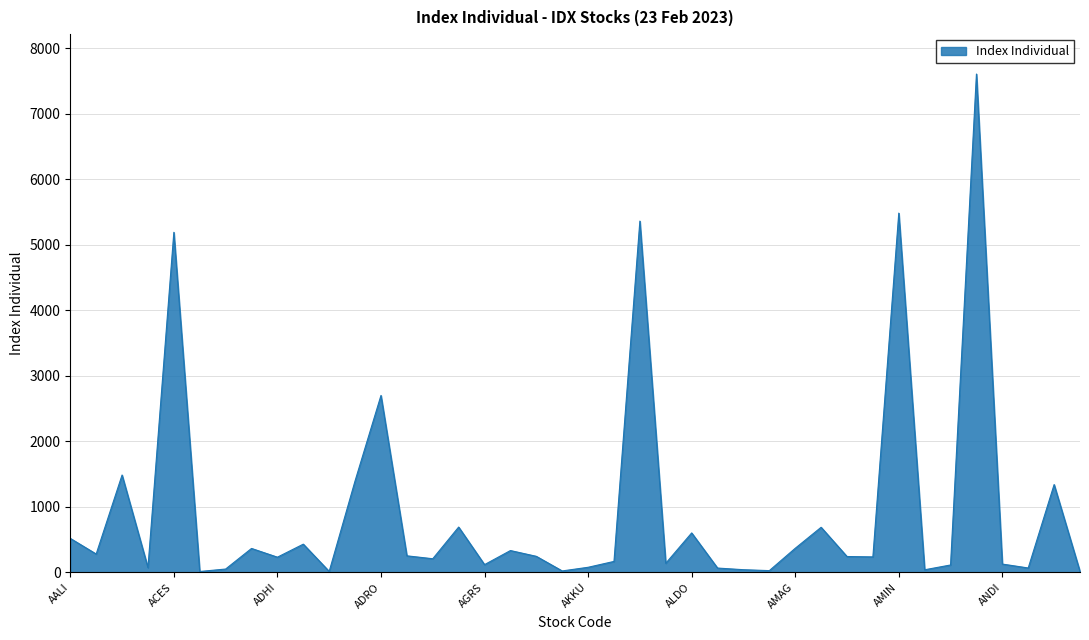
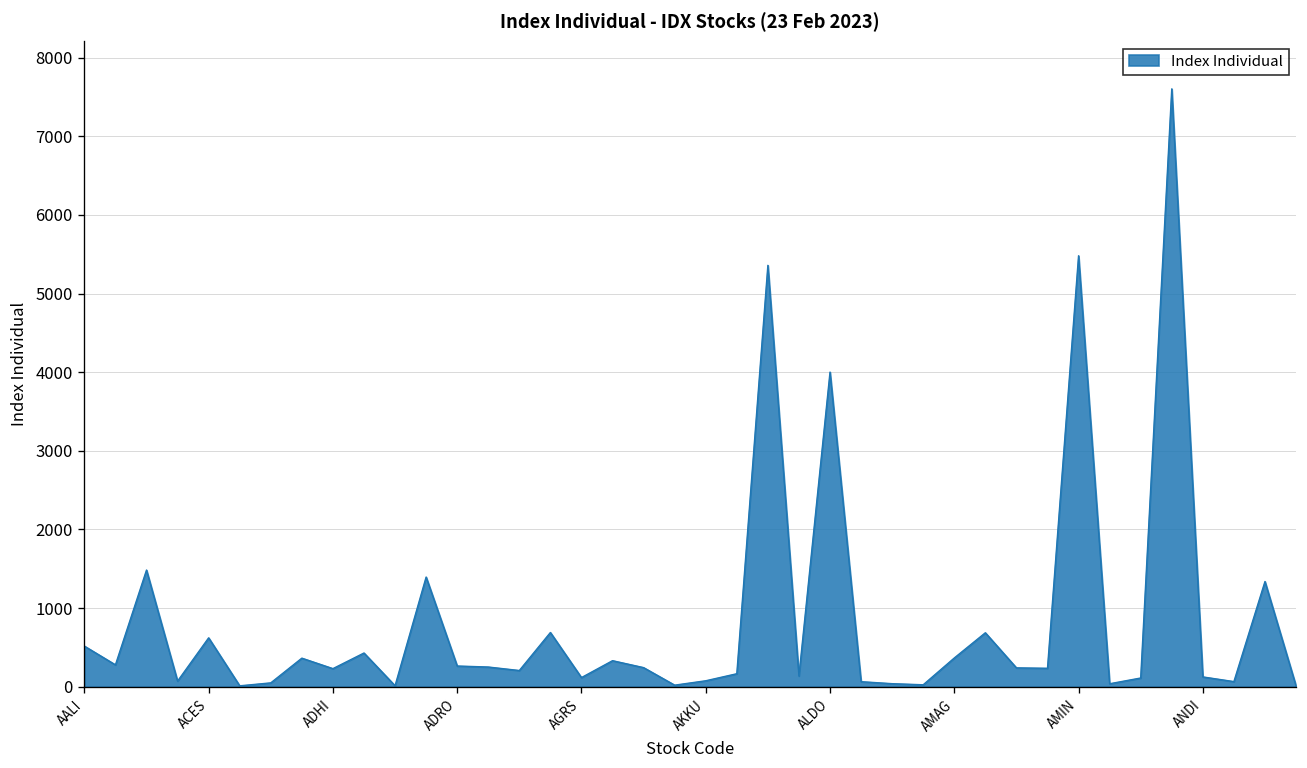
ACES: 5200 -> 600
ADRO: 2700 -> 300
ALDO: 600 -> 4000
